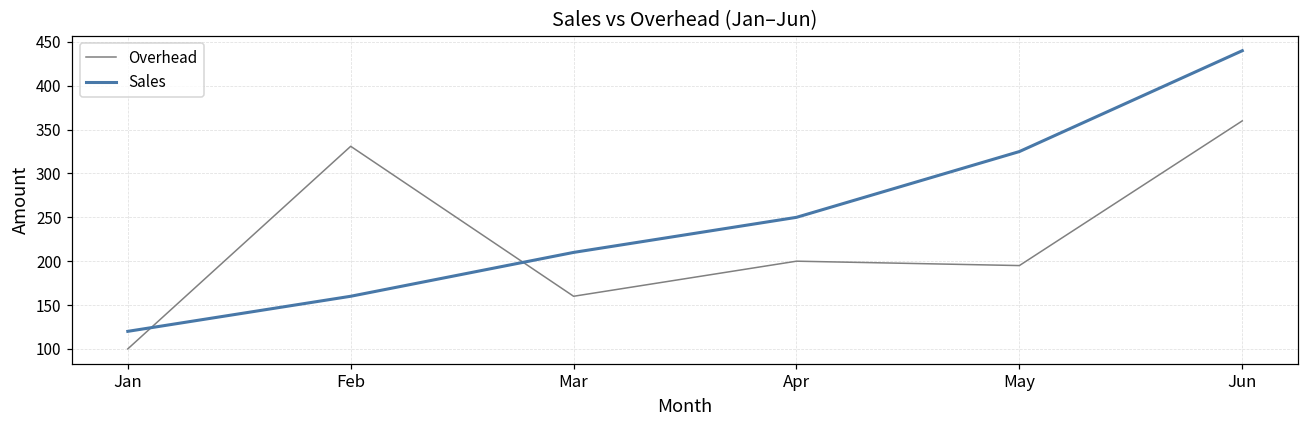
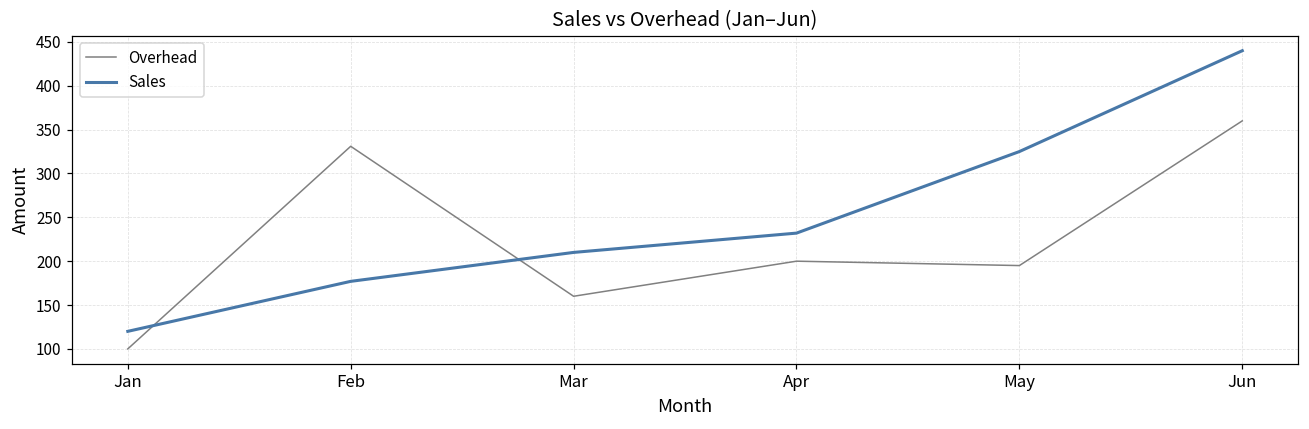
Sales, Feb: 160 -> 180
Sales, Apr: 250 -> 230
